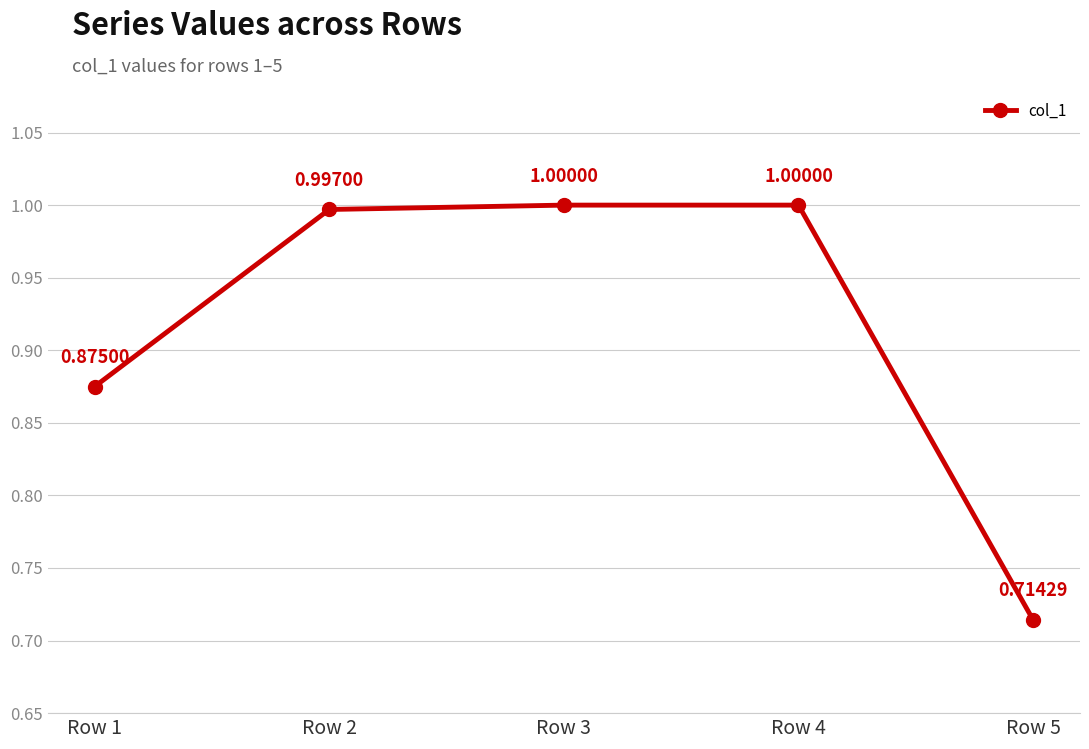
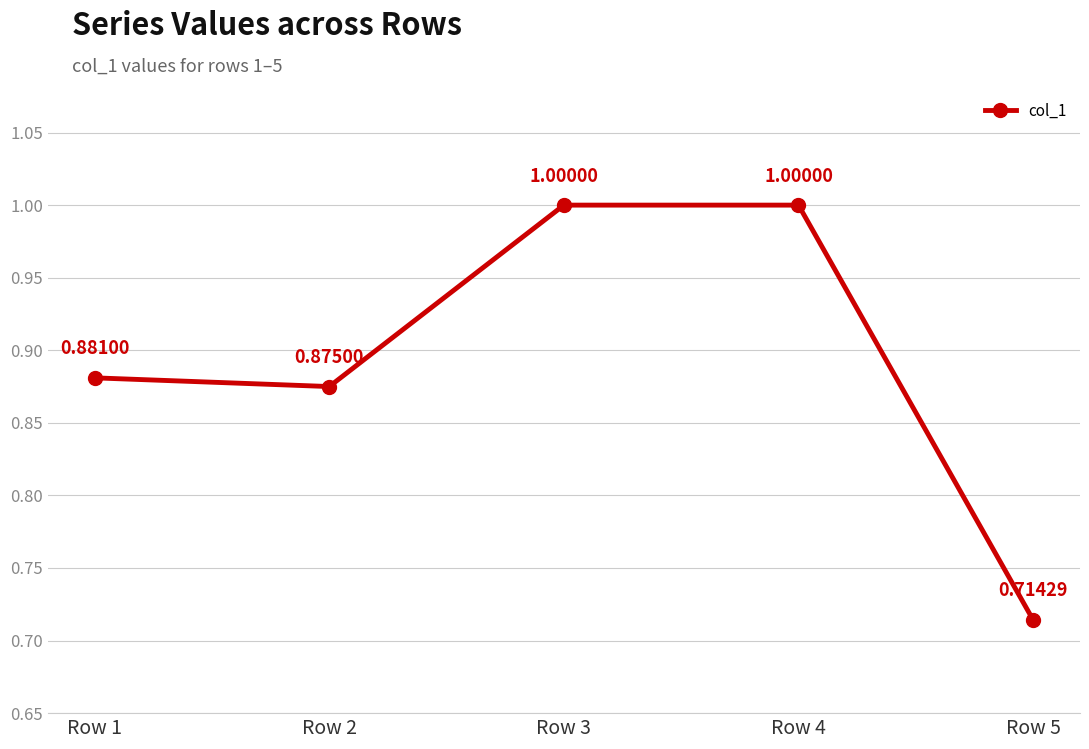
Row 1: 0.87500 -> 0.88100
Row 2: 0.99700 -> 0.87500
